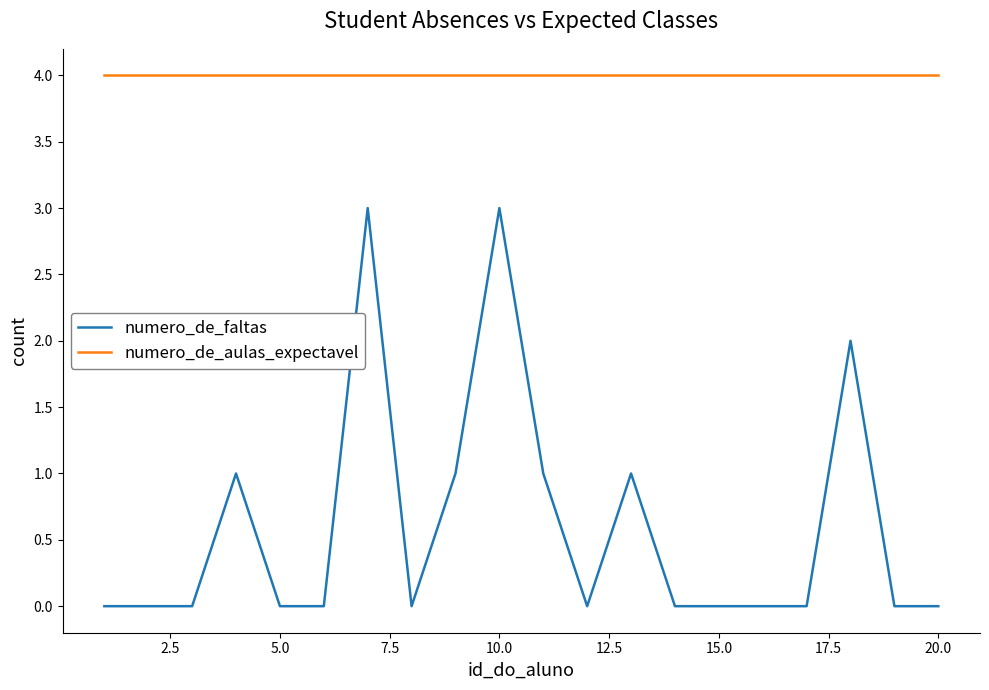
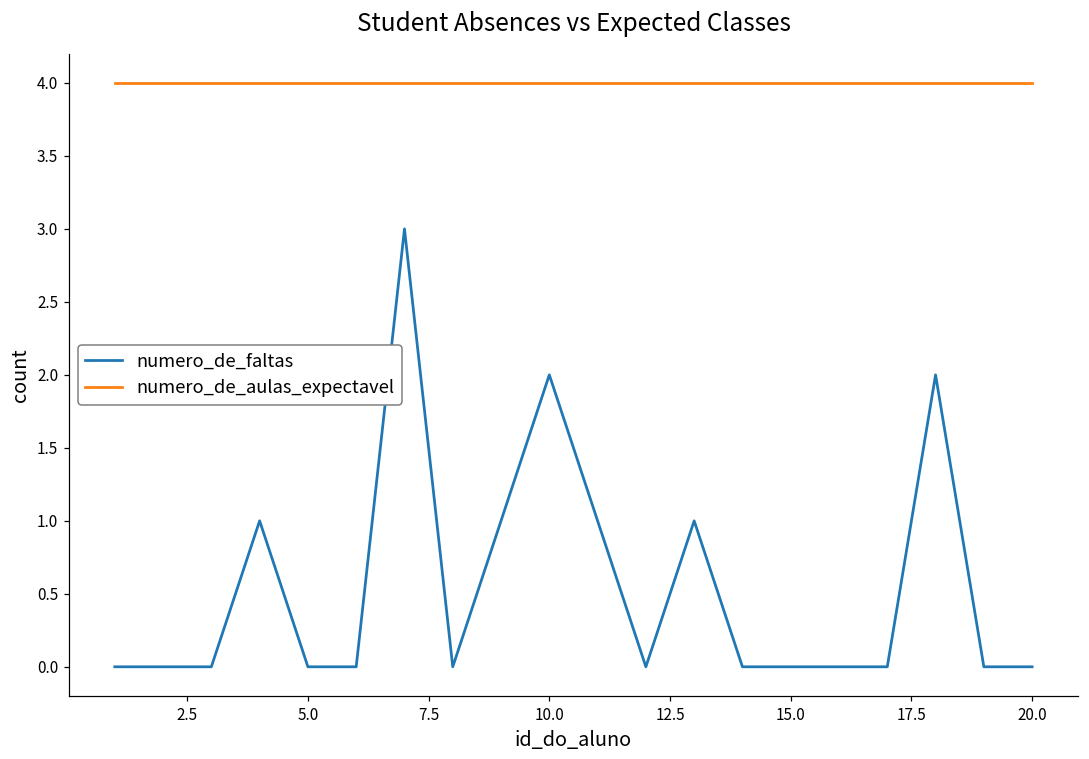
numero_de_faltas, 10.0: 3 -> 2
